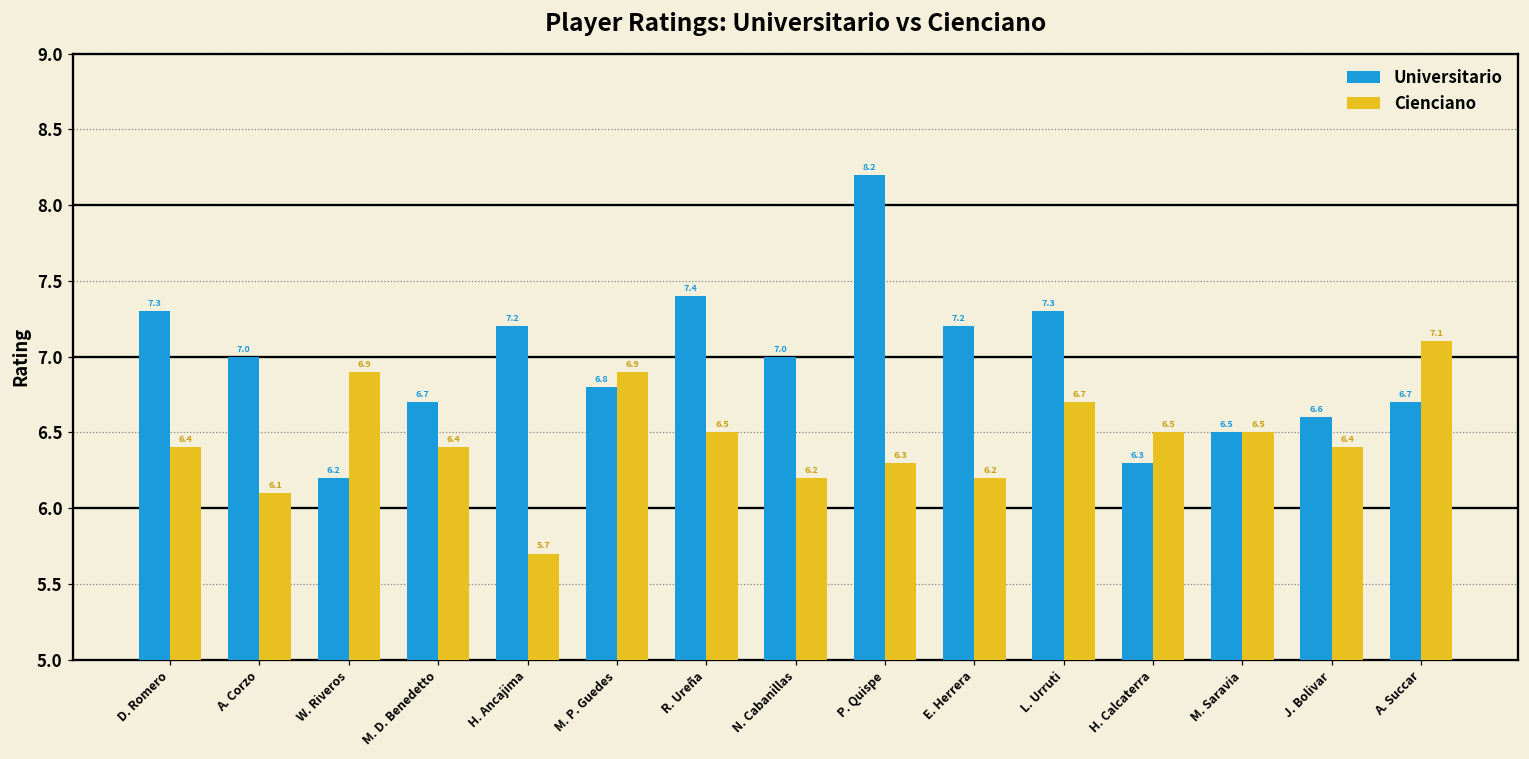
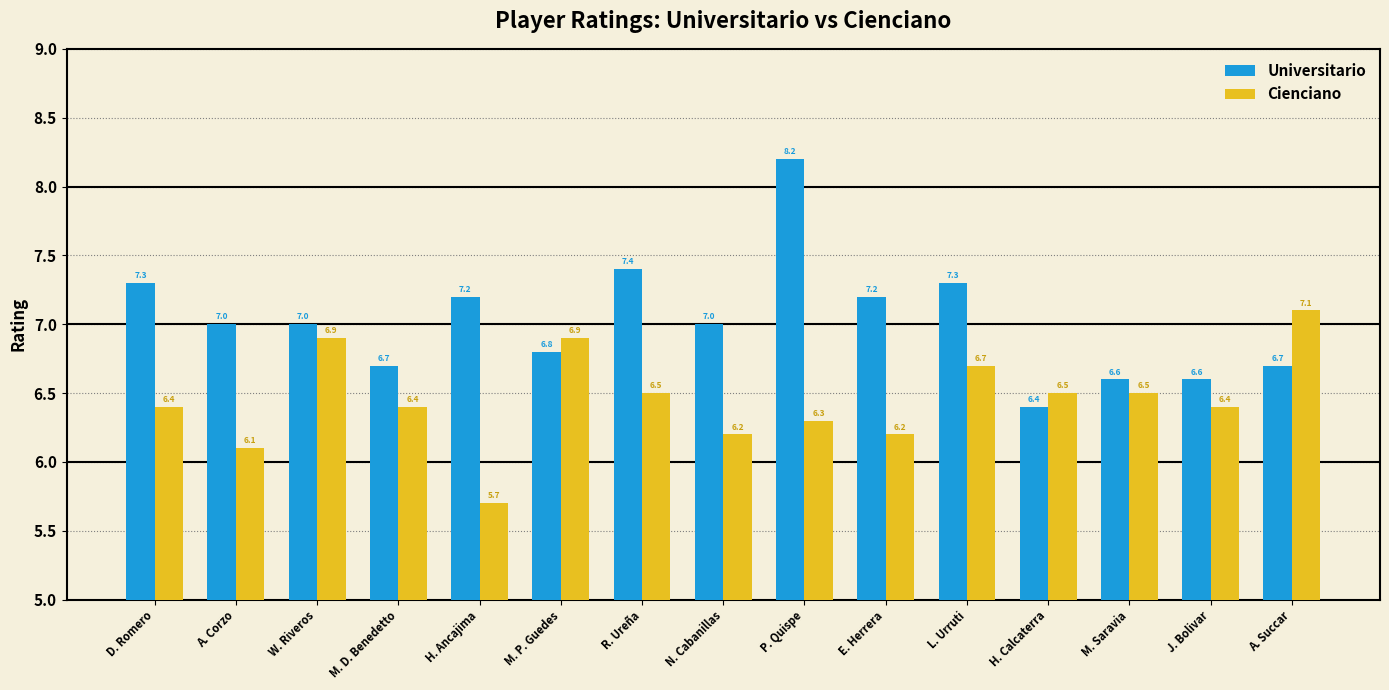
Universitario, W. Riveros: 6.2 -> 7.0
Universitario, H. Calcaterra: 6.3 -> 6.4
Universitario, M. Saravia: 6.5 -> 6.6
